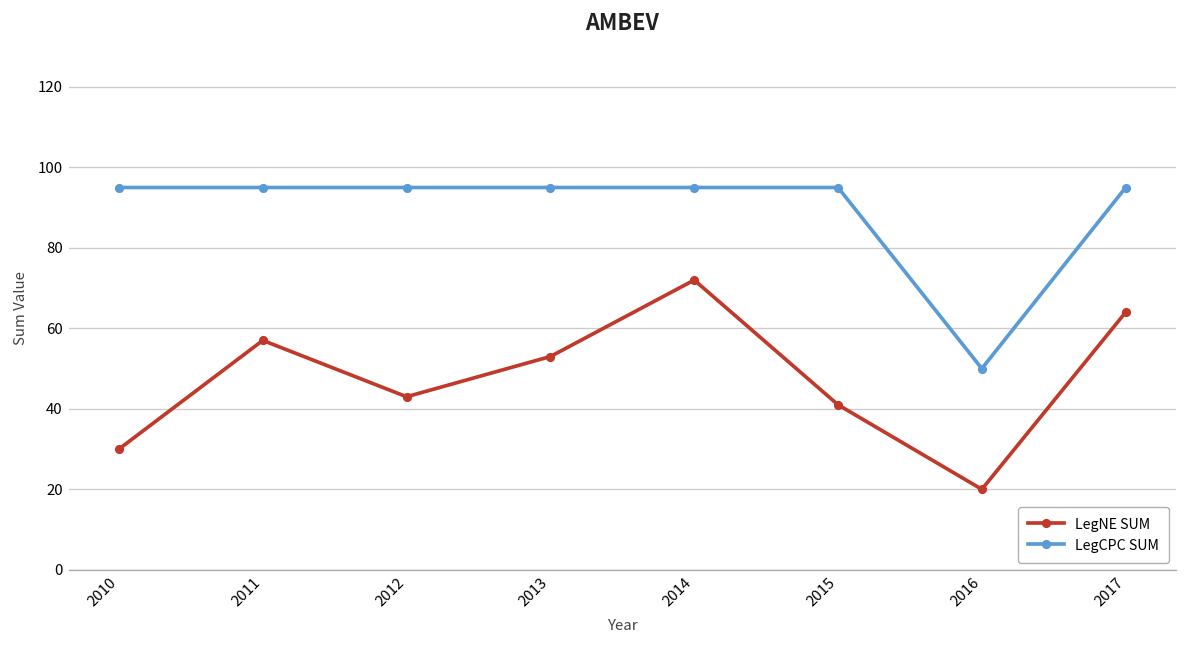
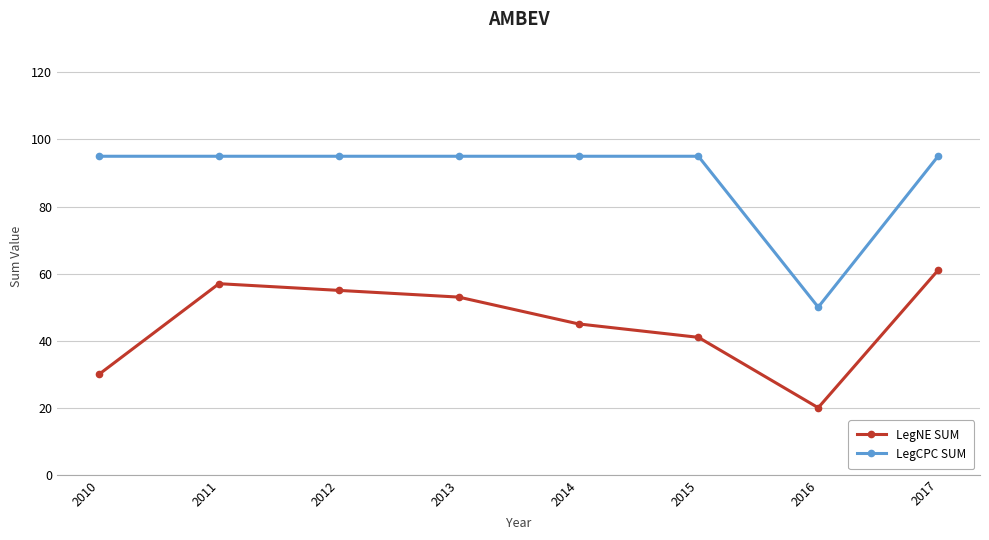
LegNE SUM, 2012: 43 -> 55
LegNE SUM, 2014: 72 -> 45
LegNE SUM, 2017: 64 -> 61
